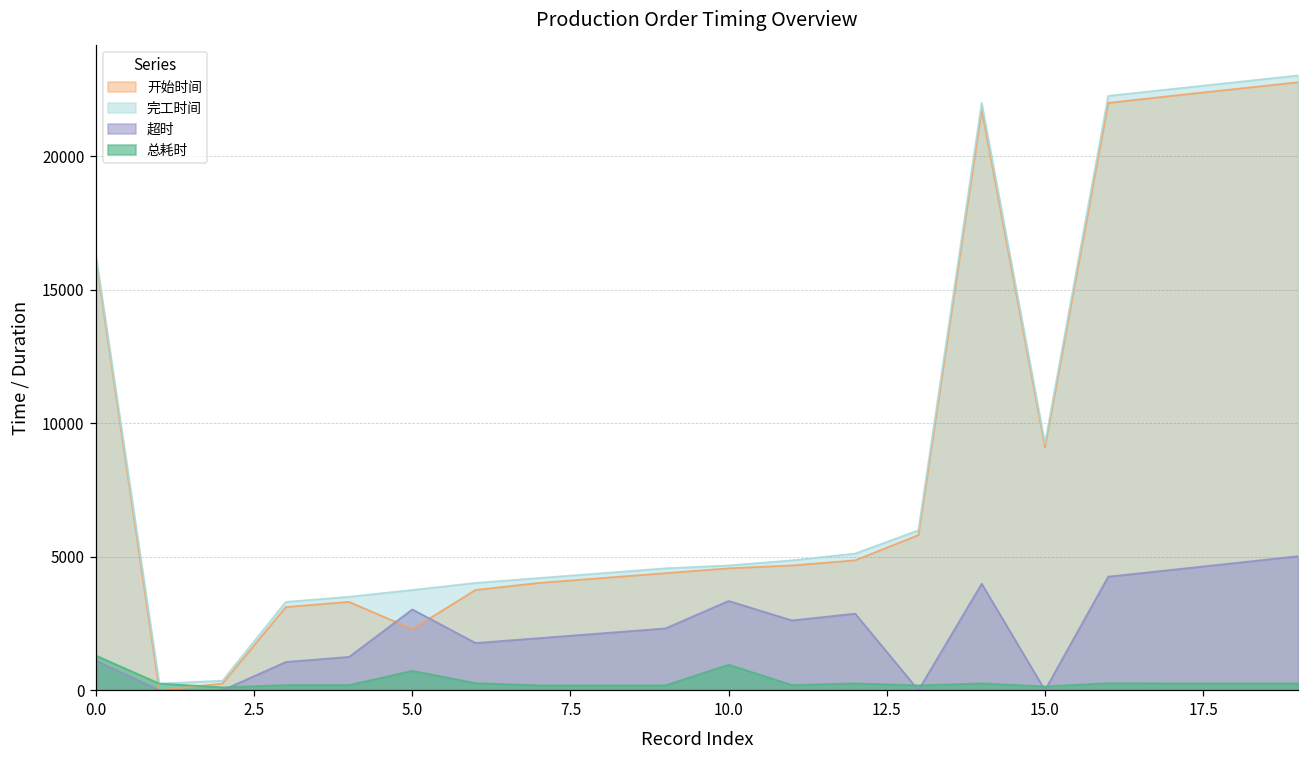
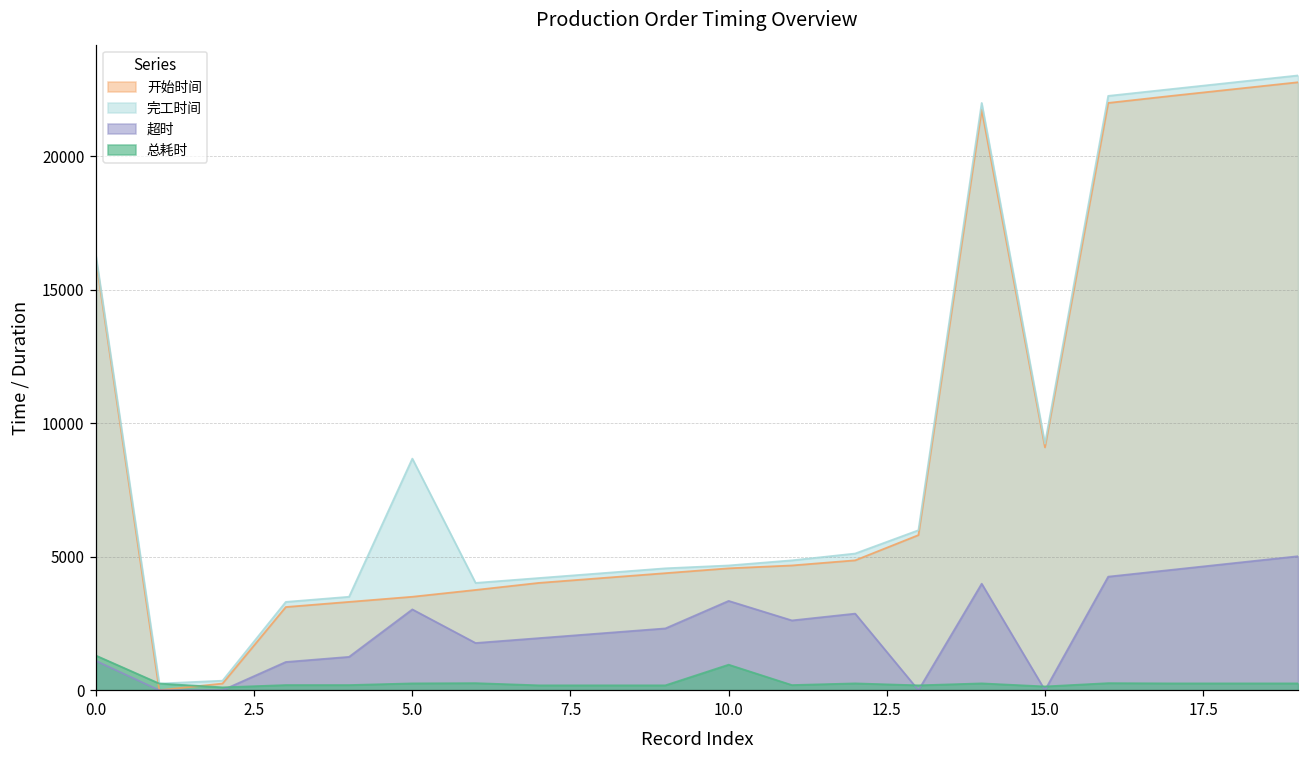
开始时间, 5.0: 2300 -> 3500
完工时间, 5.0: 3800 -> 8700
总耗时, 5.0: 700 -> 300
